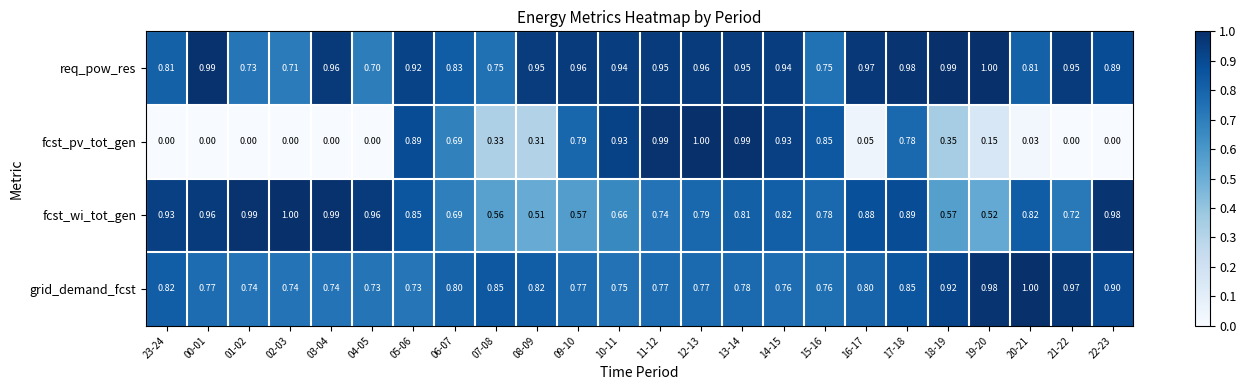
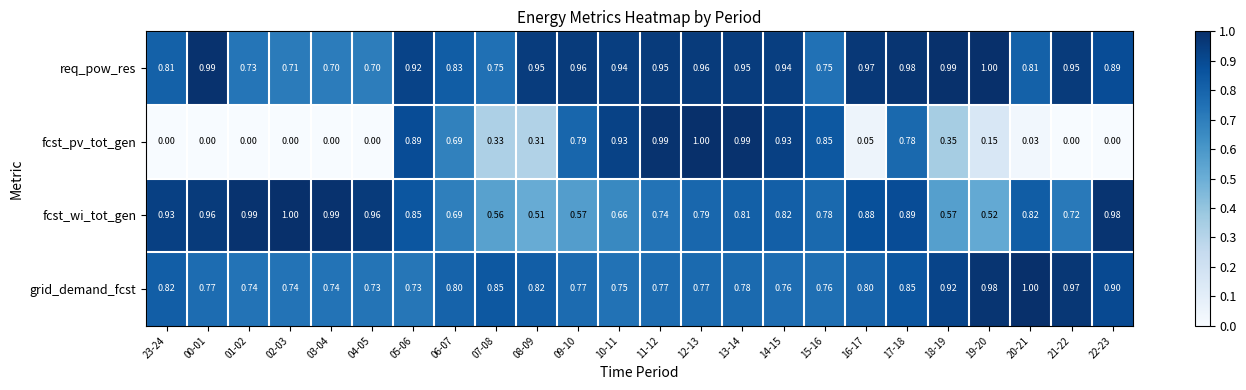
req_pow_res, 03-04: 0.96 -> 0.70
